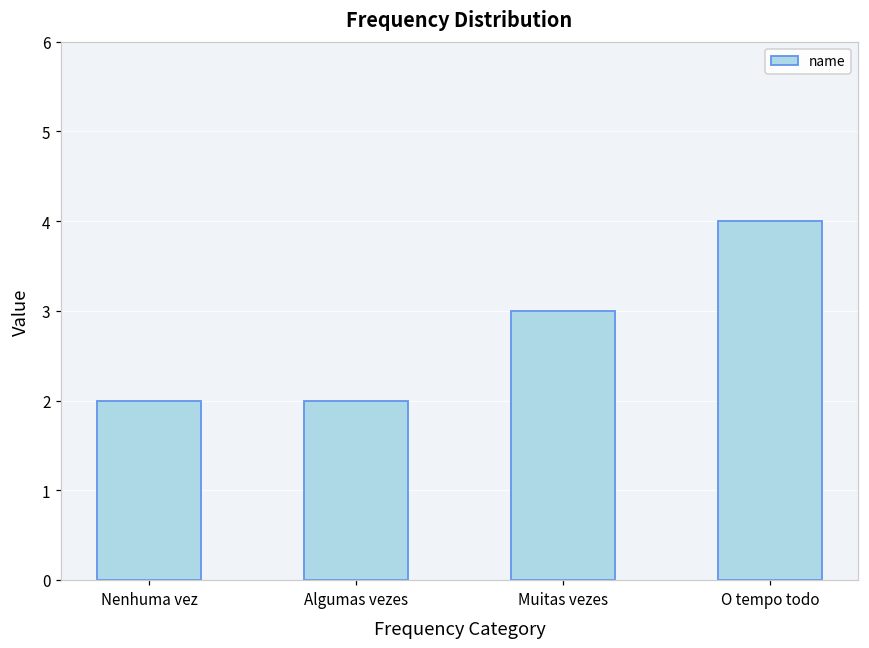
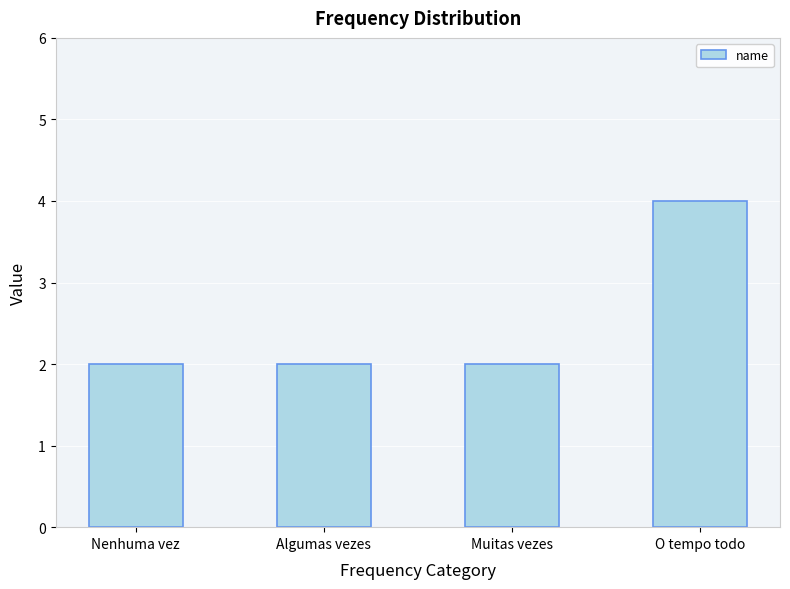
Muitas vezes: 3 -> 2
